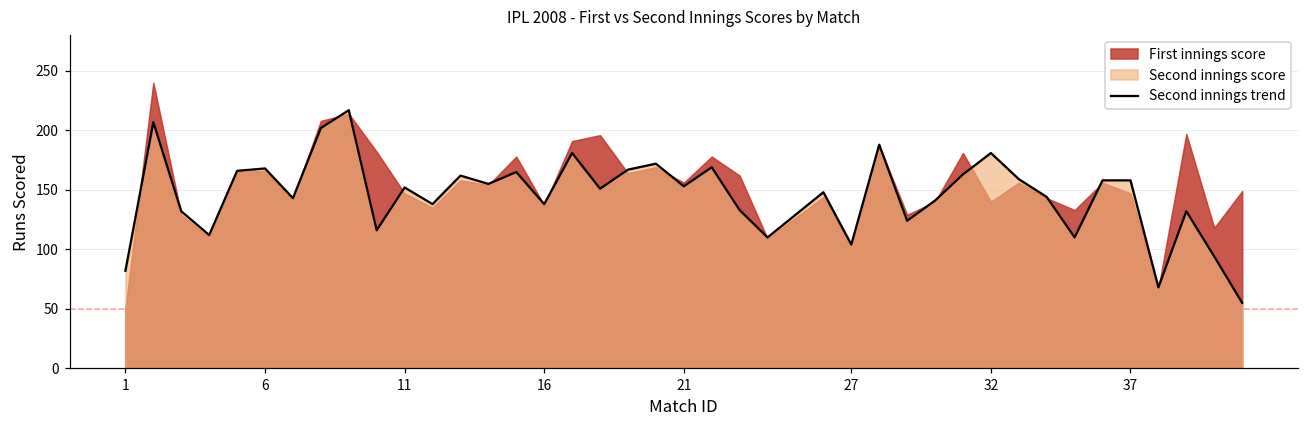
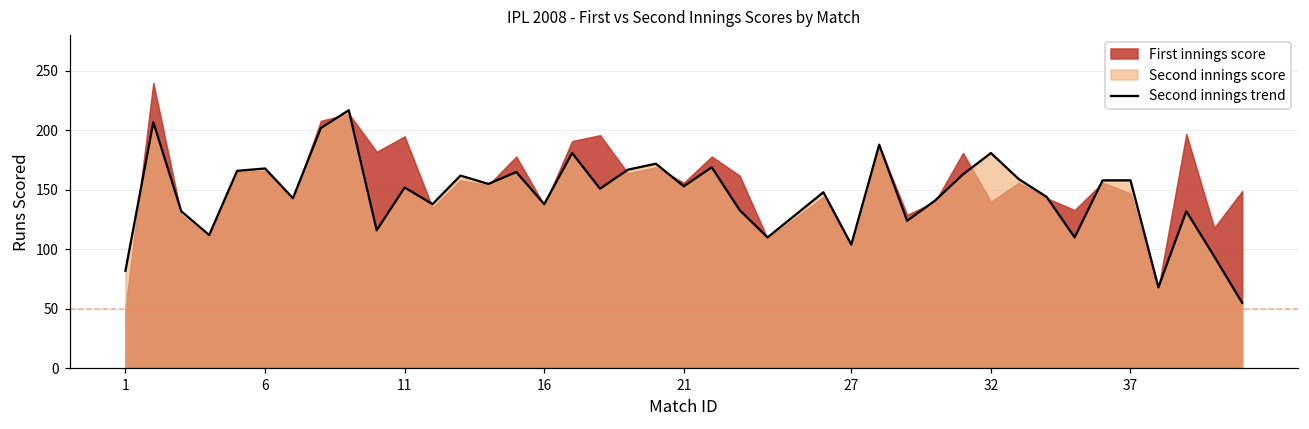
First innings score, 11: 147 -> 195
